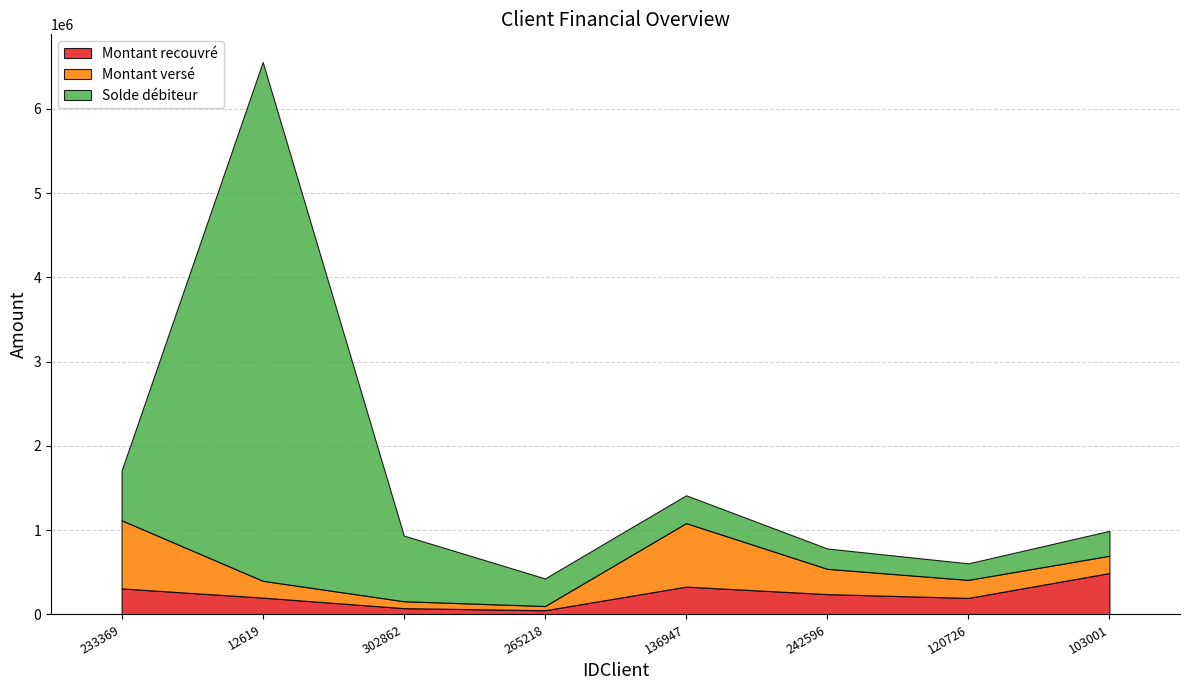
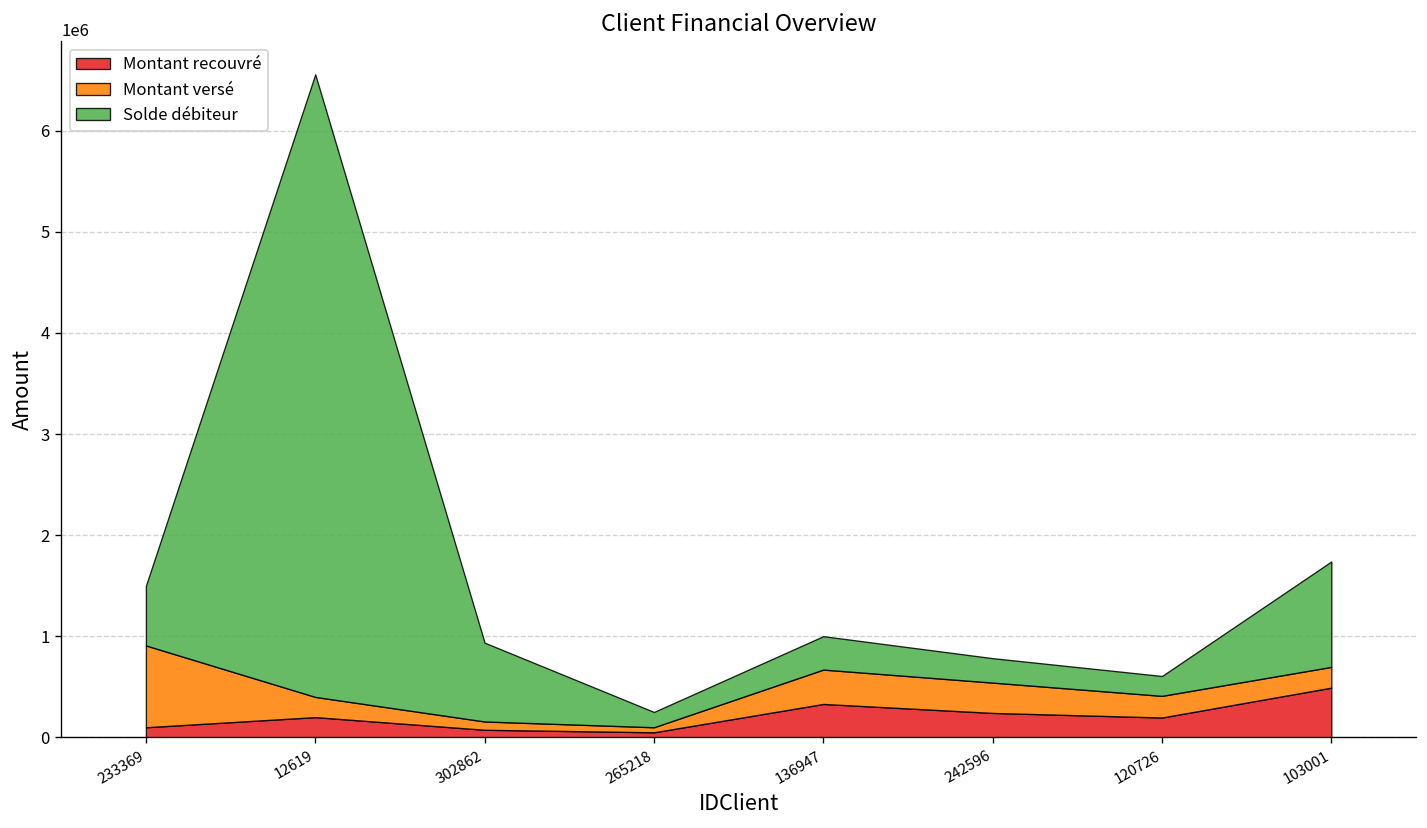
Montant recouvré, 233369: 300000 -> 100000
Solde débiteur, 265218: 300000 -> 200000
Montant versé, 136947: 800000 -> 300000
Solde débiteur, 103001: 300000 -> 1000000
